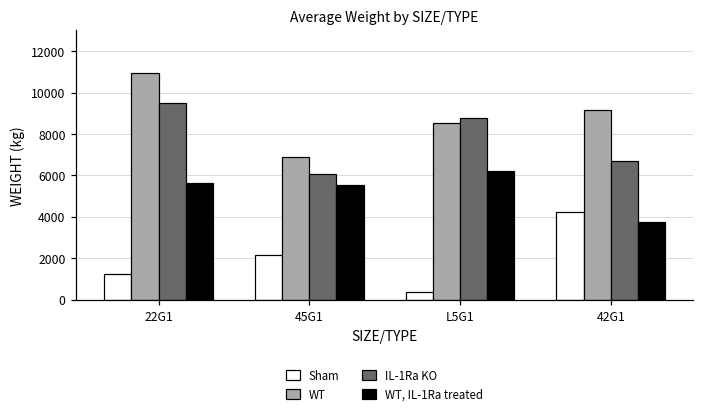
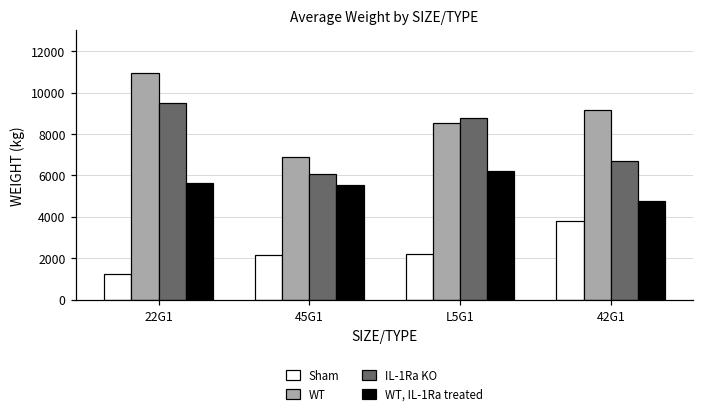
Sham, L5G1: 300 -> 2200
Sham, 42G1: 4200 -> 3800
WT, IL-1Ra treated, 42G1: 3800 -> 4800
